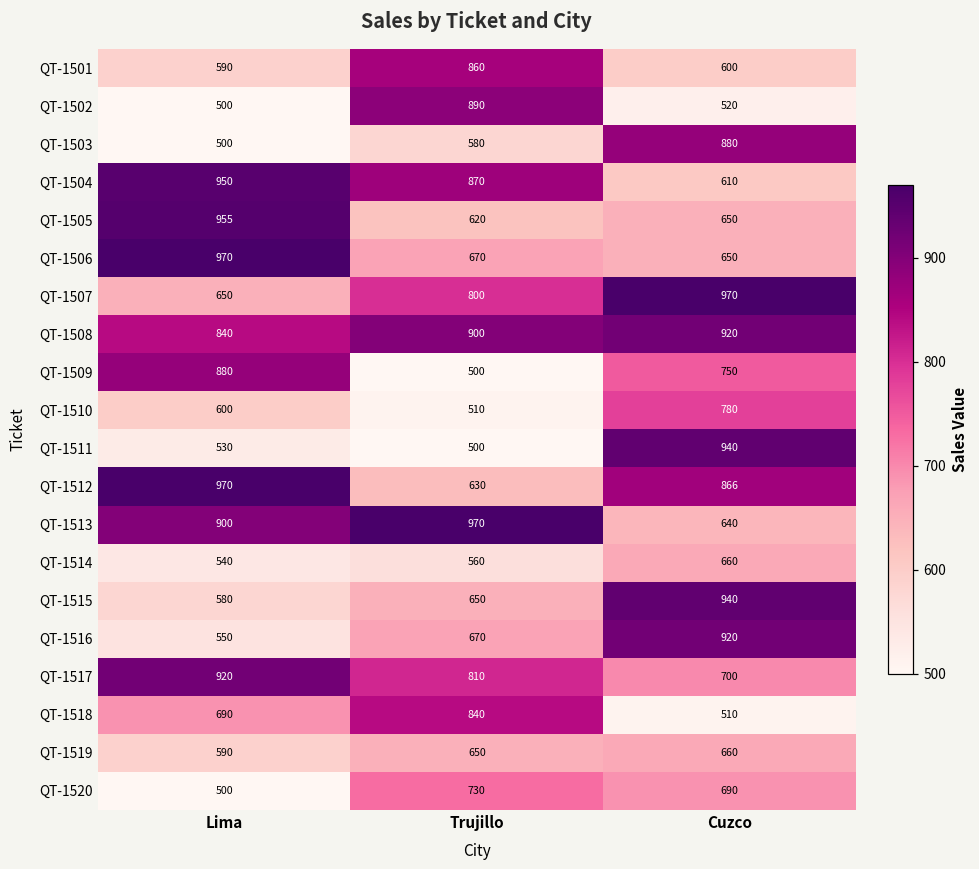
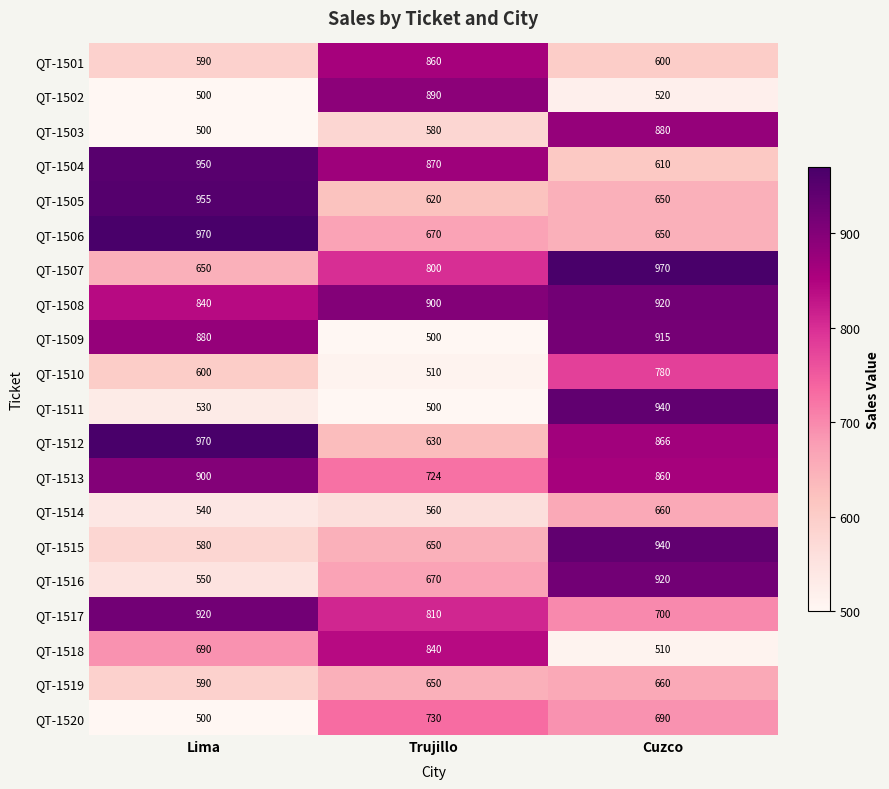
QT-1509, Cuzco: 750 -> 915
QT-1513, Trujillo: 970 -> 724
QT-1513, Cuzco: 640 -> 860
